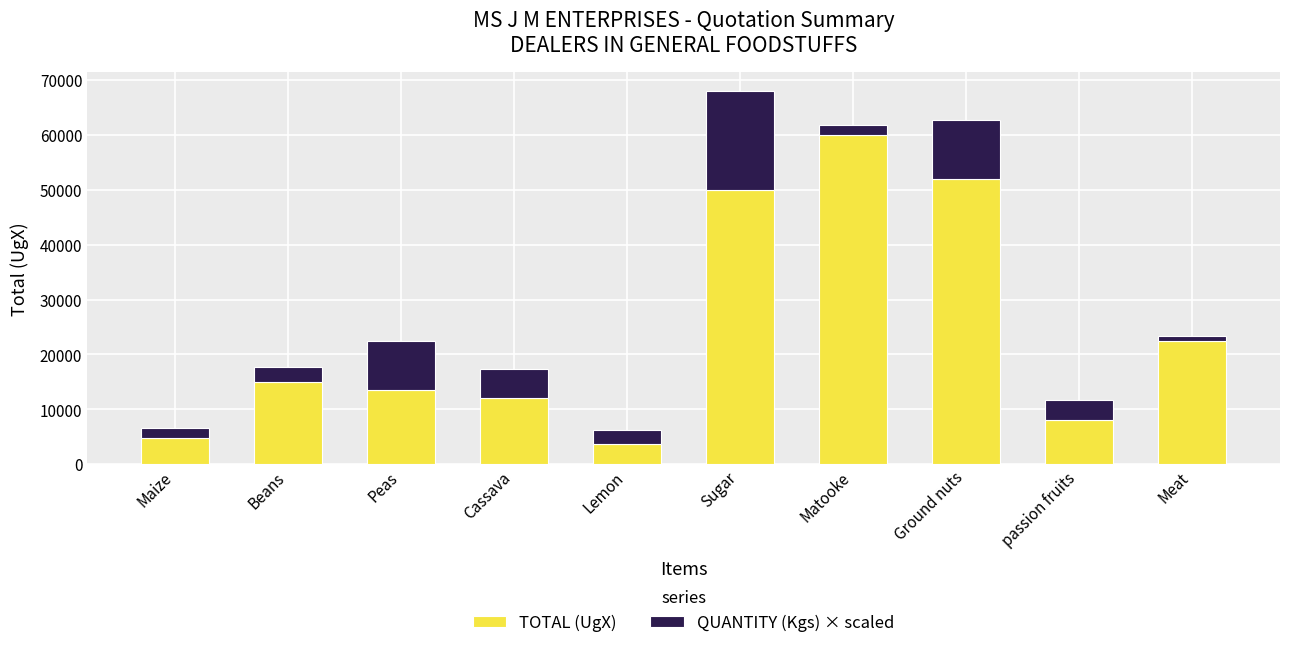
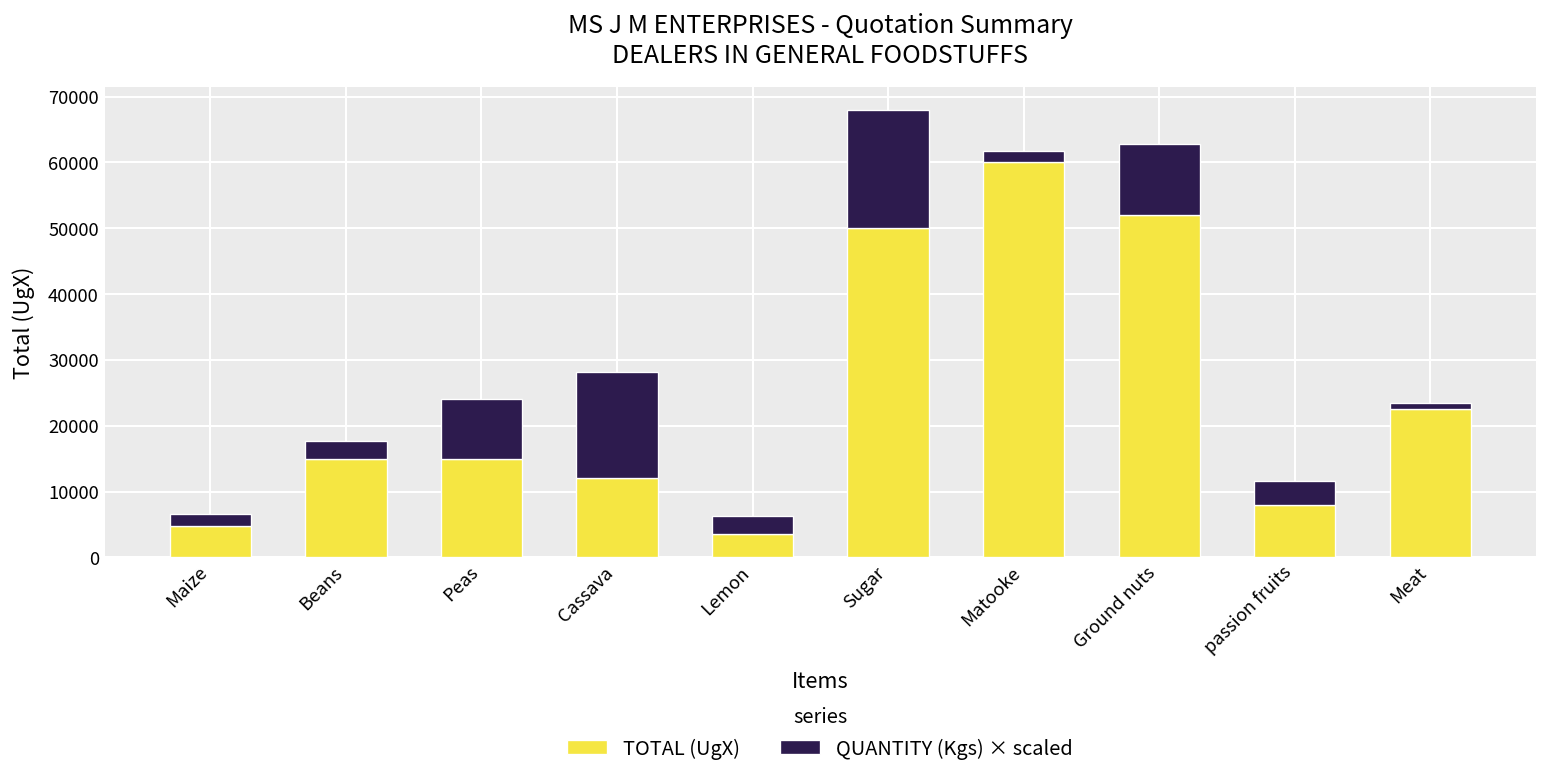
TOTAL (UgX), Peas: 13000 -> 15000
QUANTITY (Kgs) × scaled, Cassava: 5000 -> 16000
